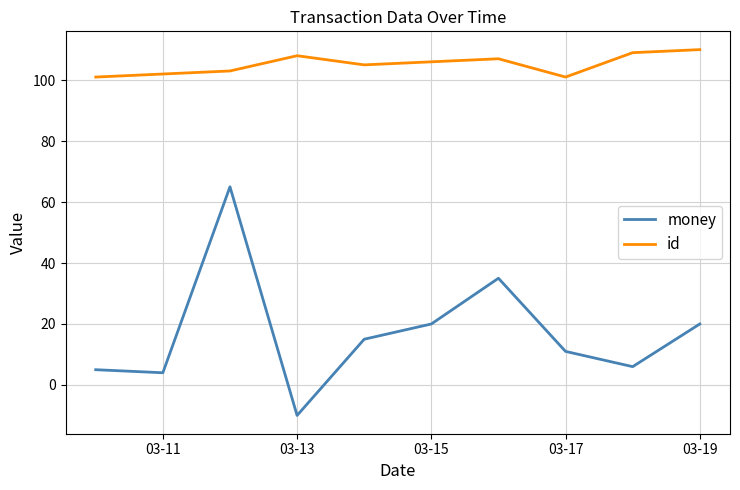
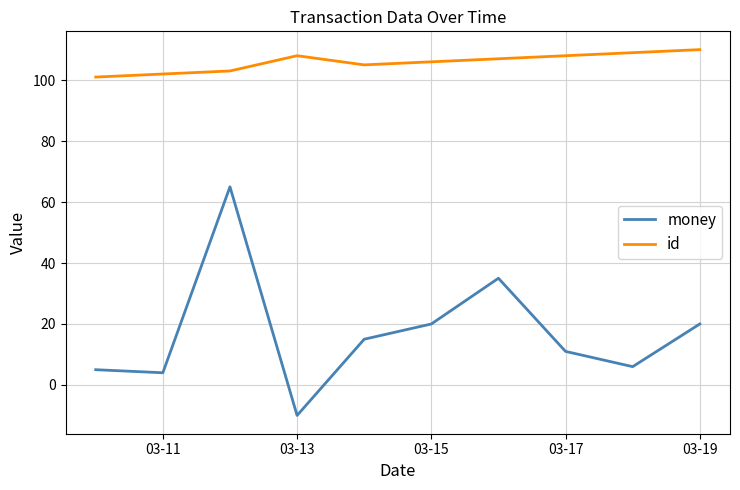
id, 03-17: 101 -> 108
